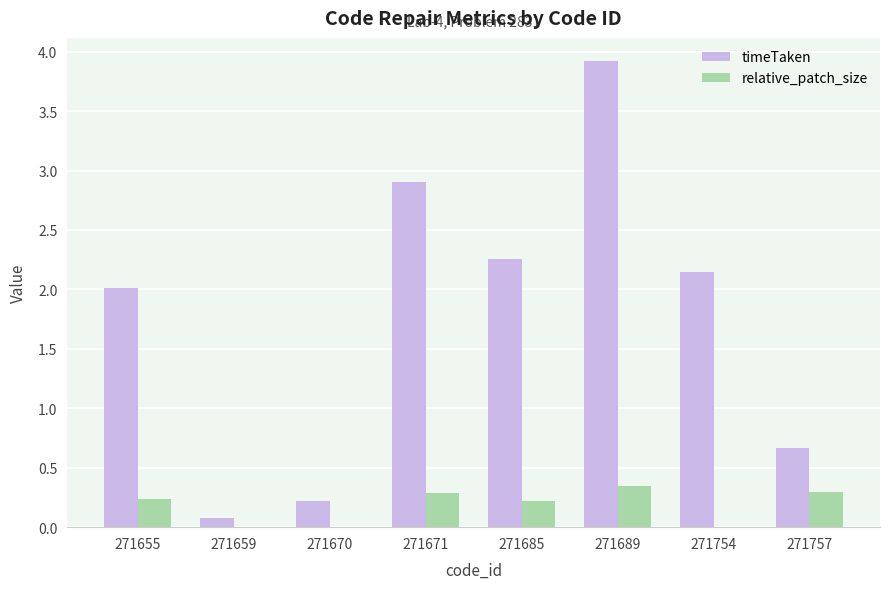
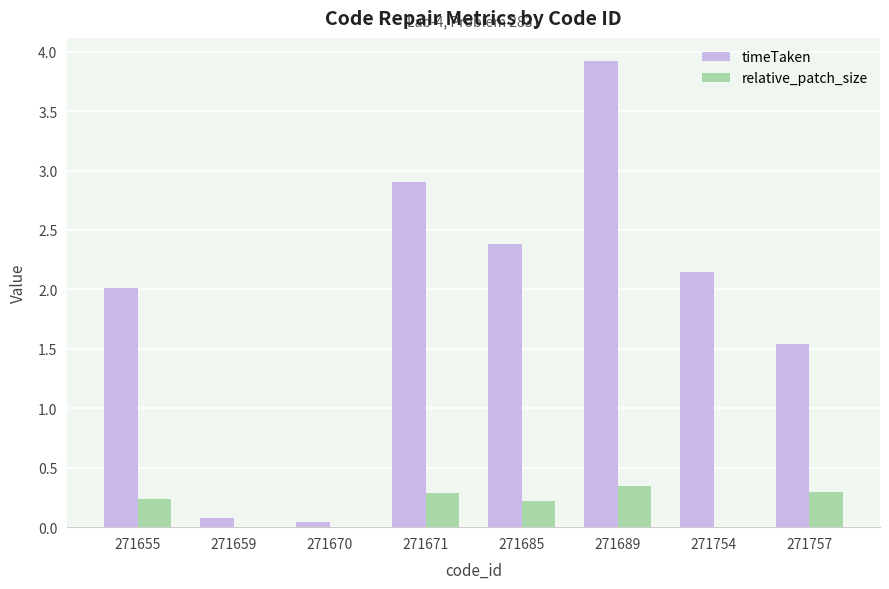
timeTaken, 271670: 0.22 -> 0.04
timeTaken, 271685: 2.26 -> 2.38
timeTaken, 271757: 0.67 -> 1.54
